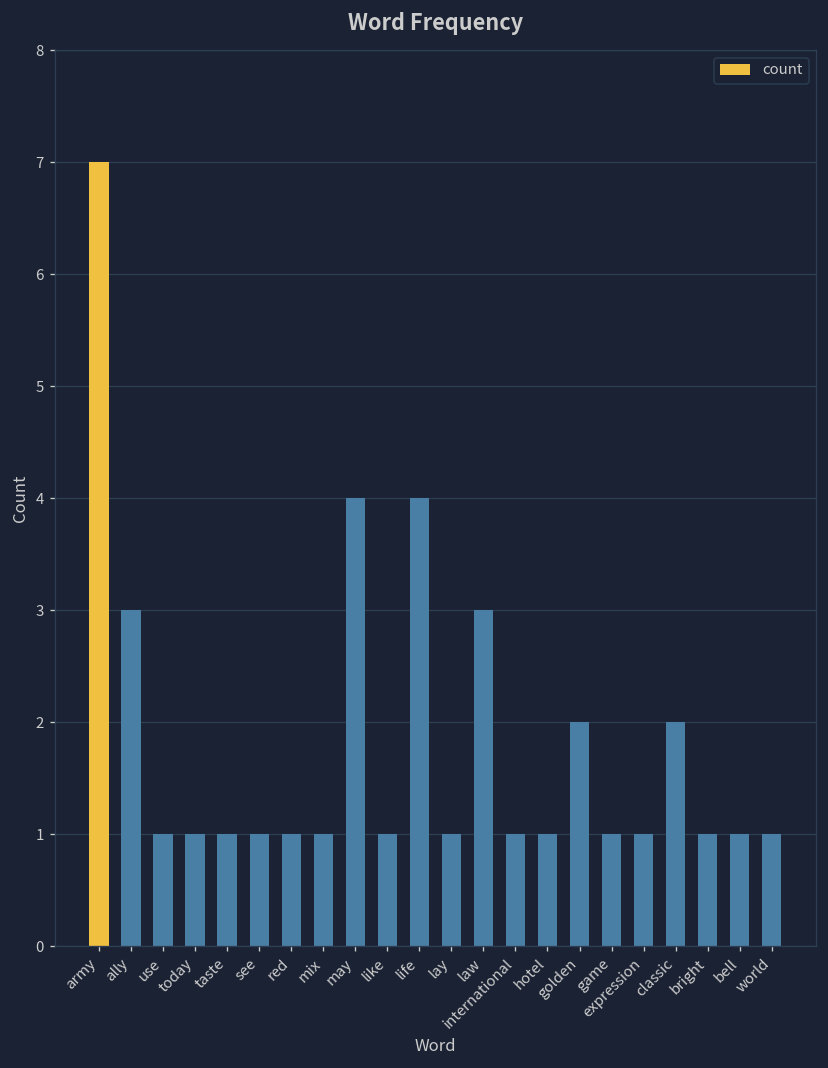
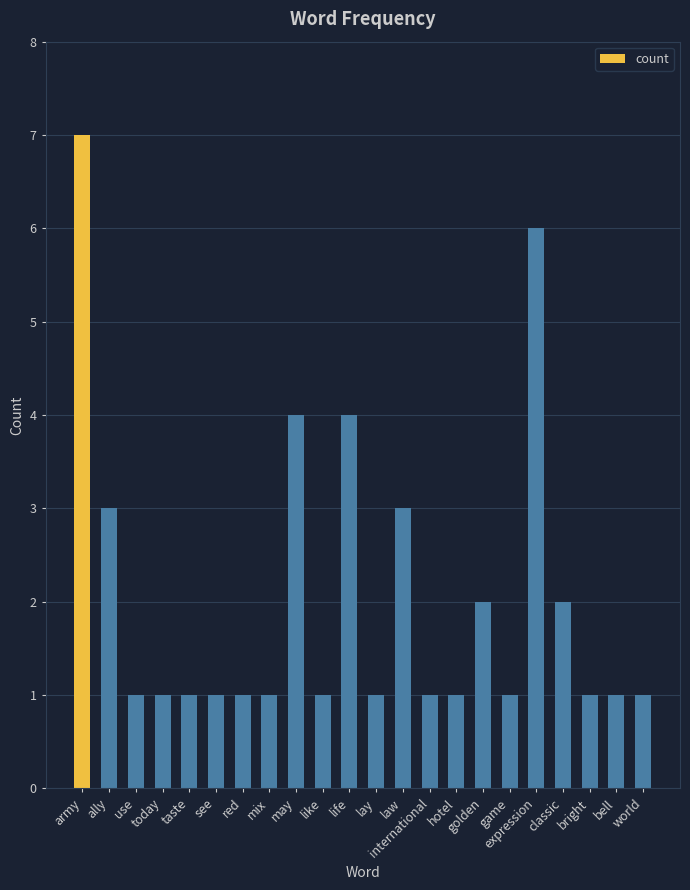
expression: 1 -> 6
